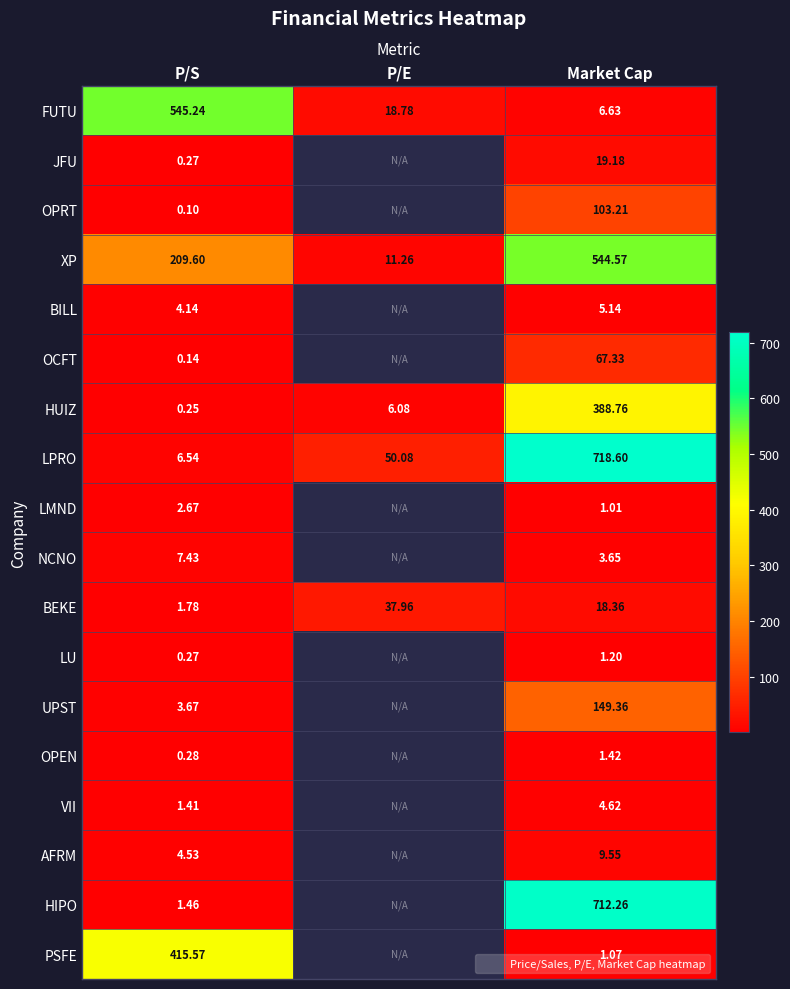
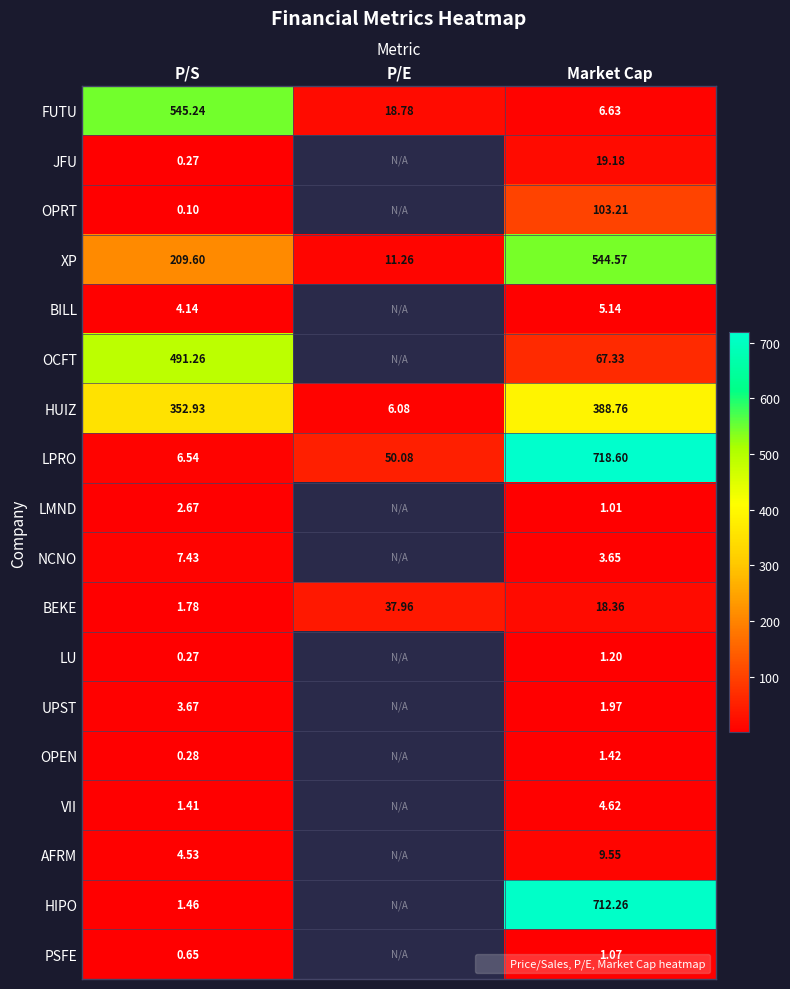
OCFT, P/S: 0.14 -> 491.26
HUIZ, P/S: 0.25 -> 352.93
UPST, Market Cap: 149.36 -> 1.97
PSFE, P/S: 415.57 -> 0.65
